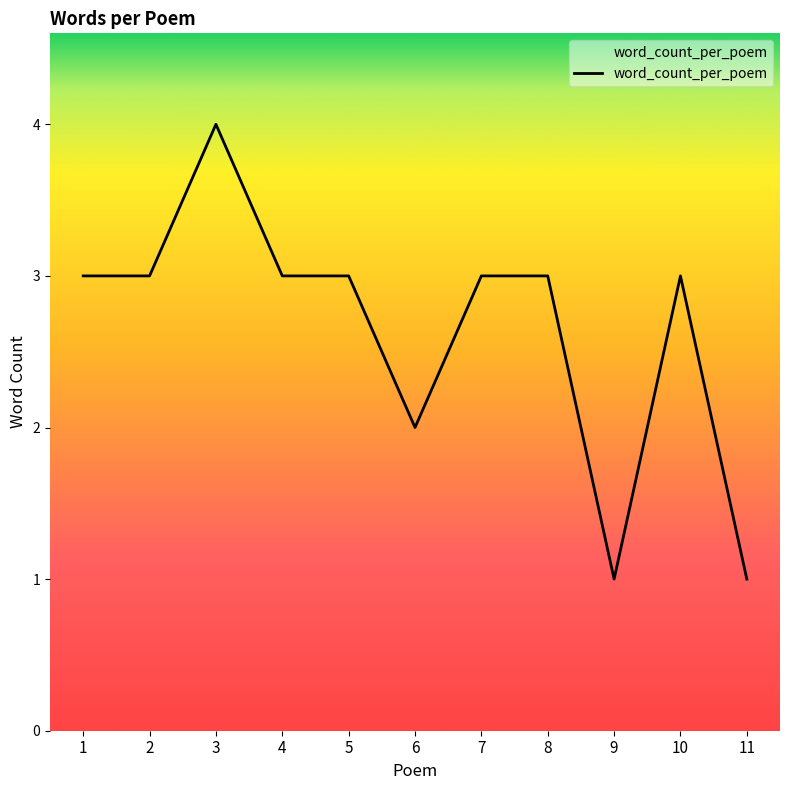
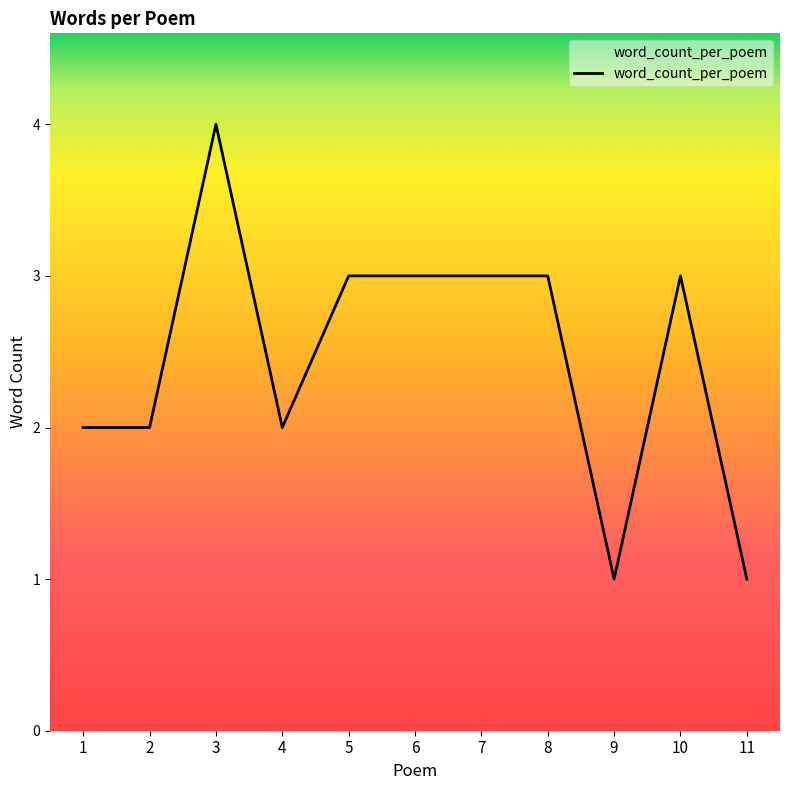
1: 3 -> 2
2: 3 -> 2
4: 3 -> 2
6: 2 -> 3
